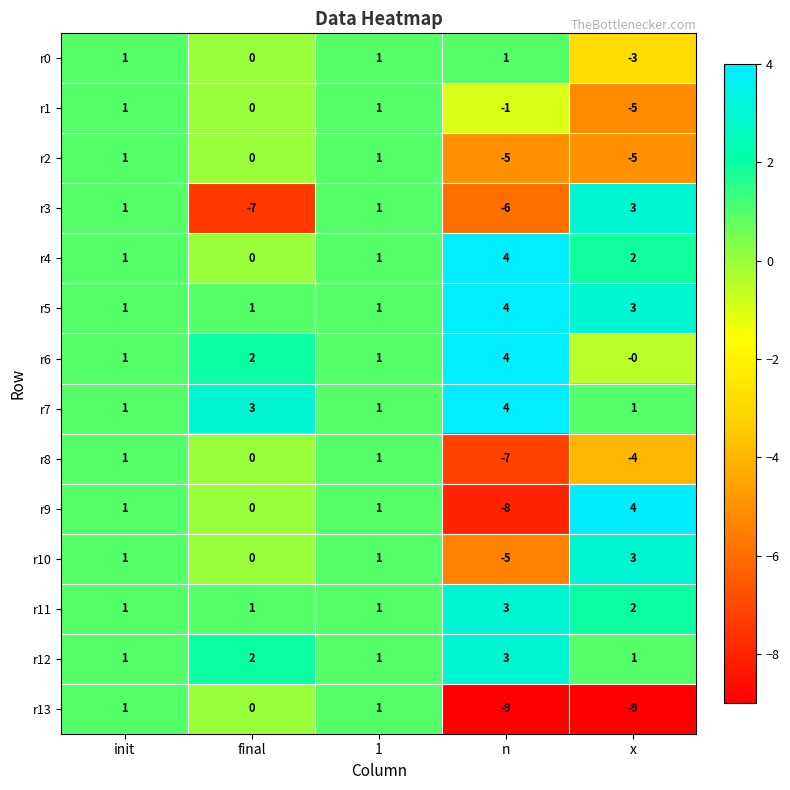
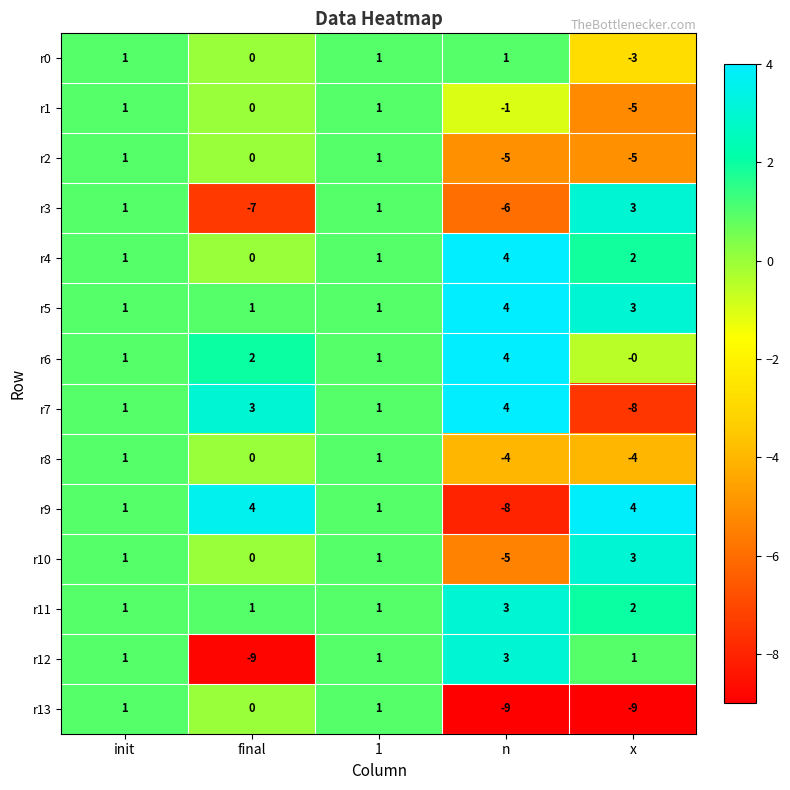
r7, x: 1 -> -8
r8, n: -7 -> -4
r9, final: 0 -> 4
r12, final: 2 -> -9
